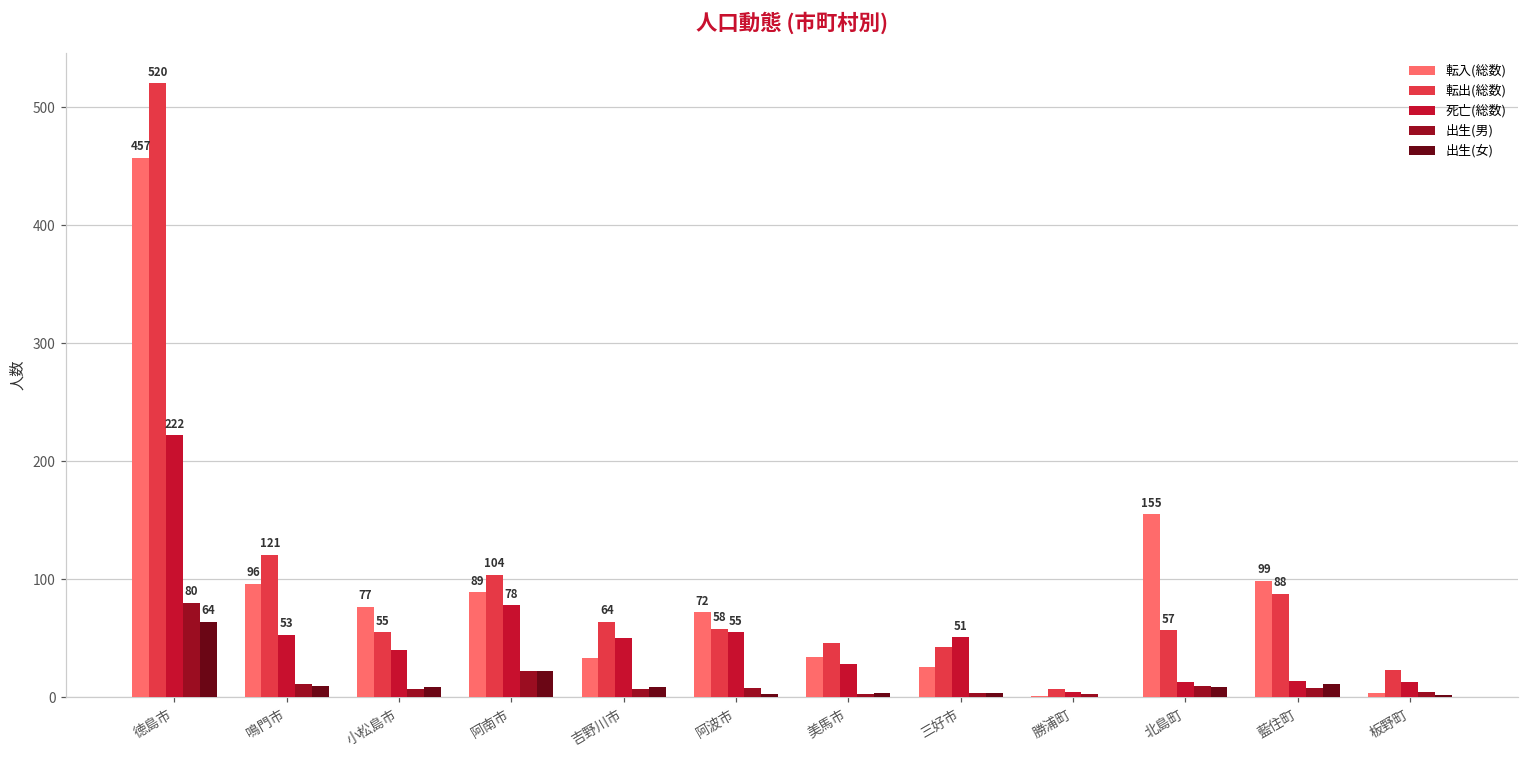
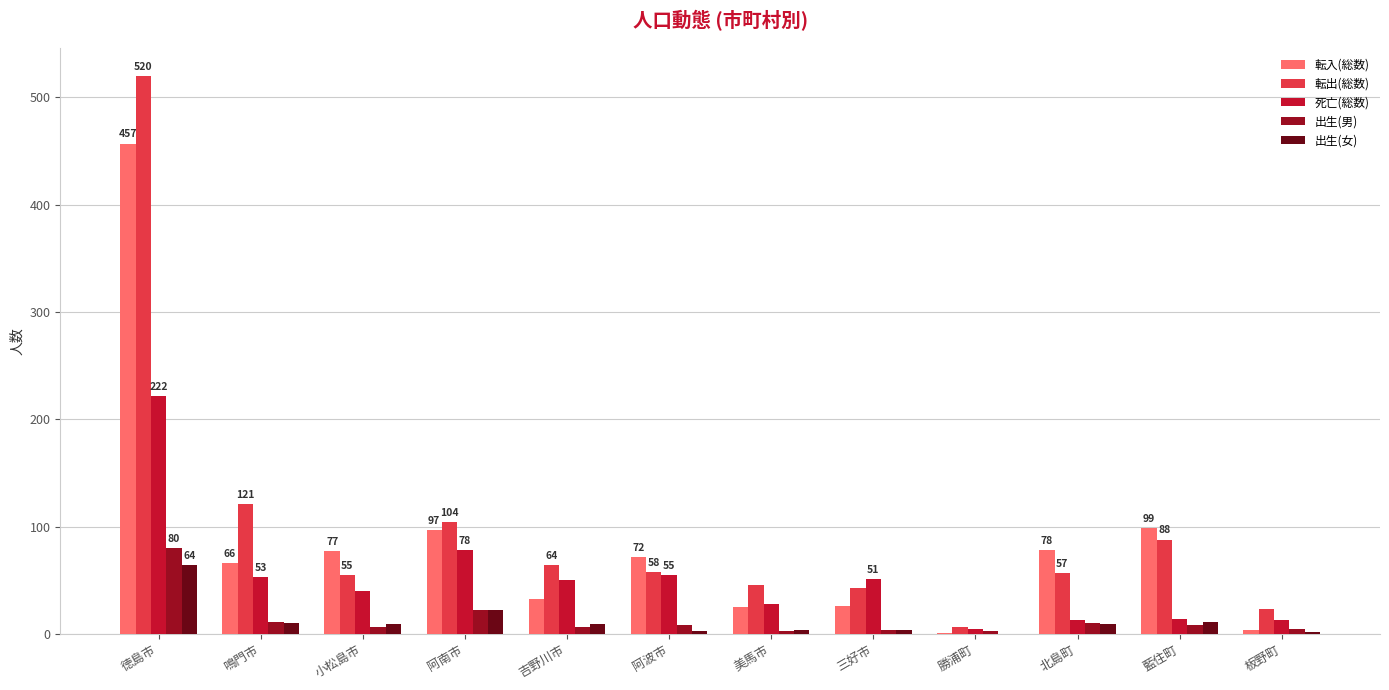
転入(総数), 鳴門市: 96 -> 66
転入(総数), 阿南市: 89 -> 97
転入(総数), 美馬市: 34 -> 25
転入(総数), 北島町: 155 -> 78
